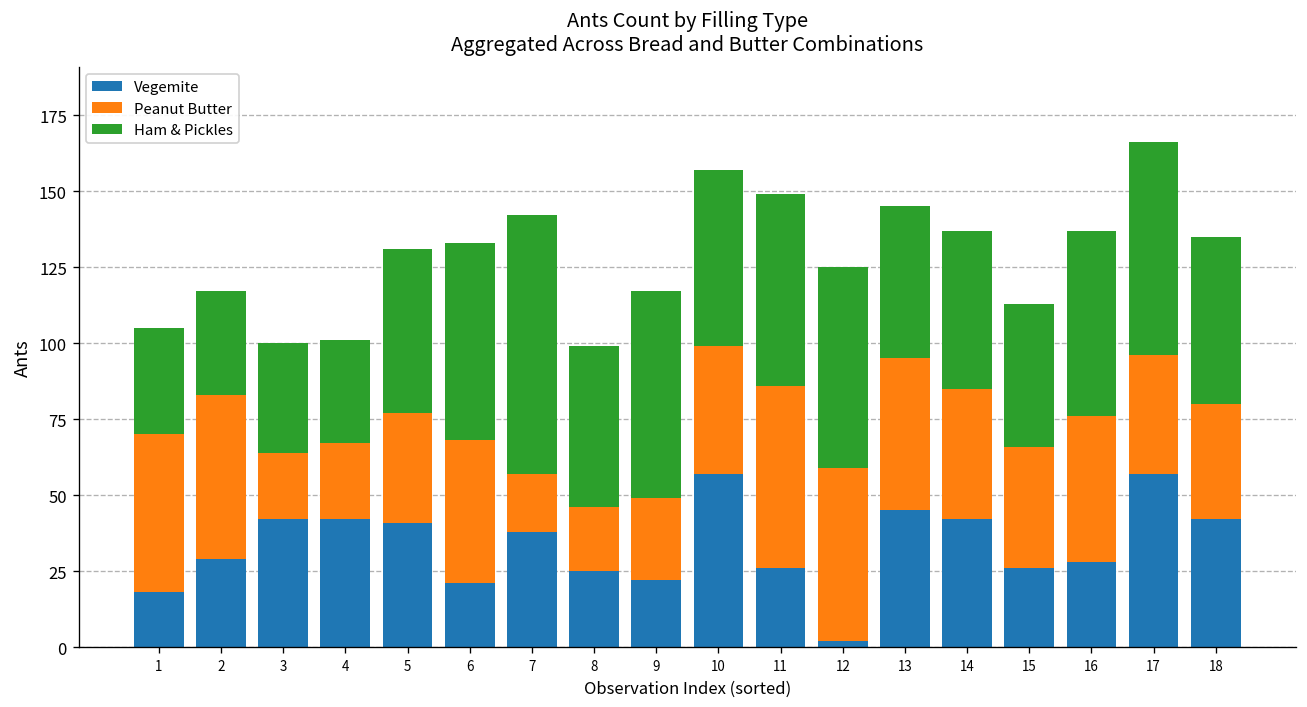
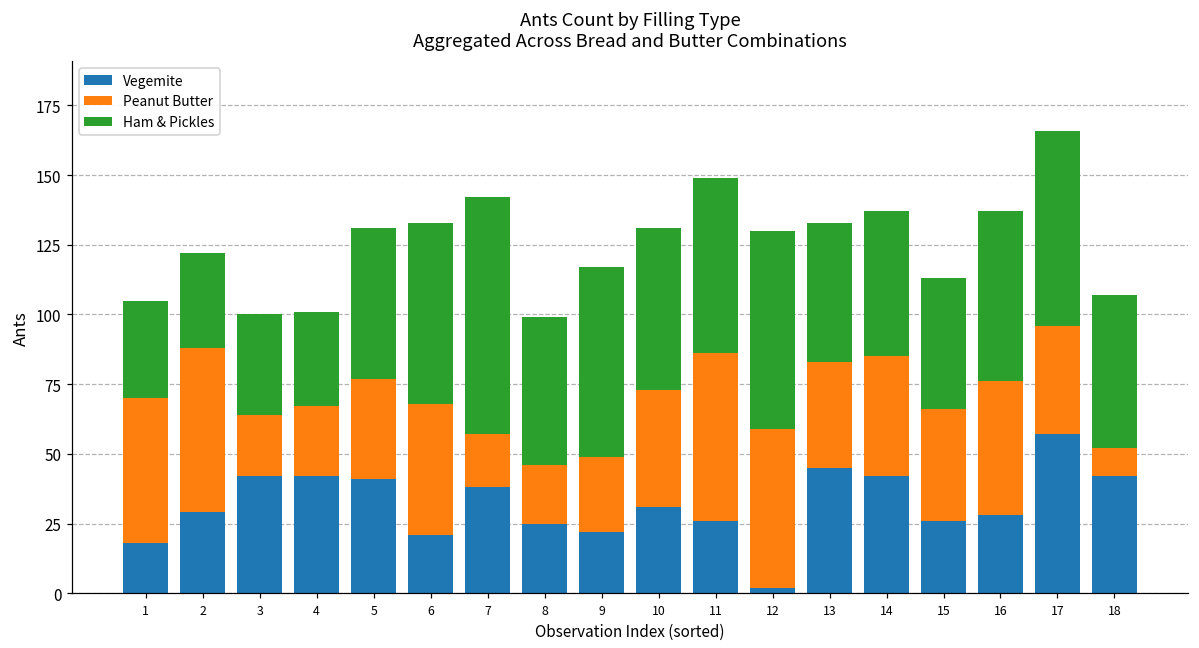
Peanut Butter, 2: 54 -> 59
Vegemite, 10: 57 -> 31
Ham & Pickles, 12: 66 -> 71
Peanut Butter, 13: 50 -> 38
Peanut Butter, 18: 38 -> 10
